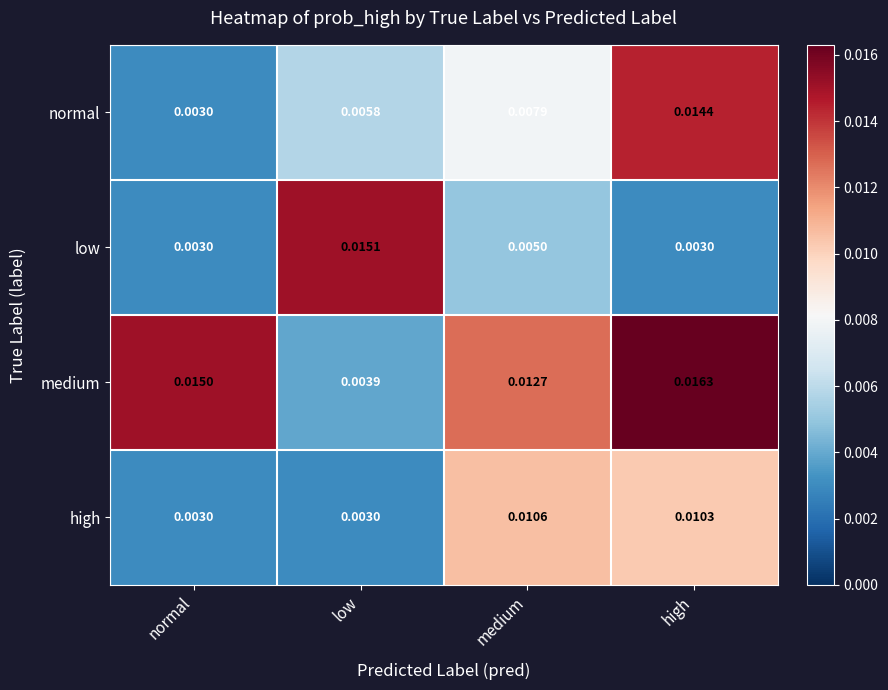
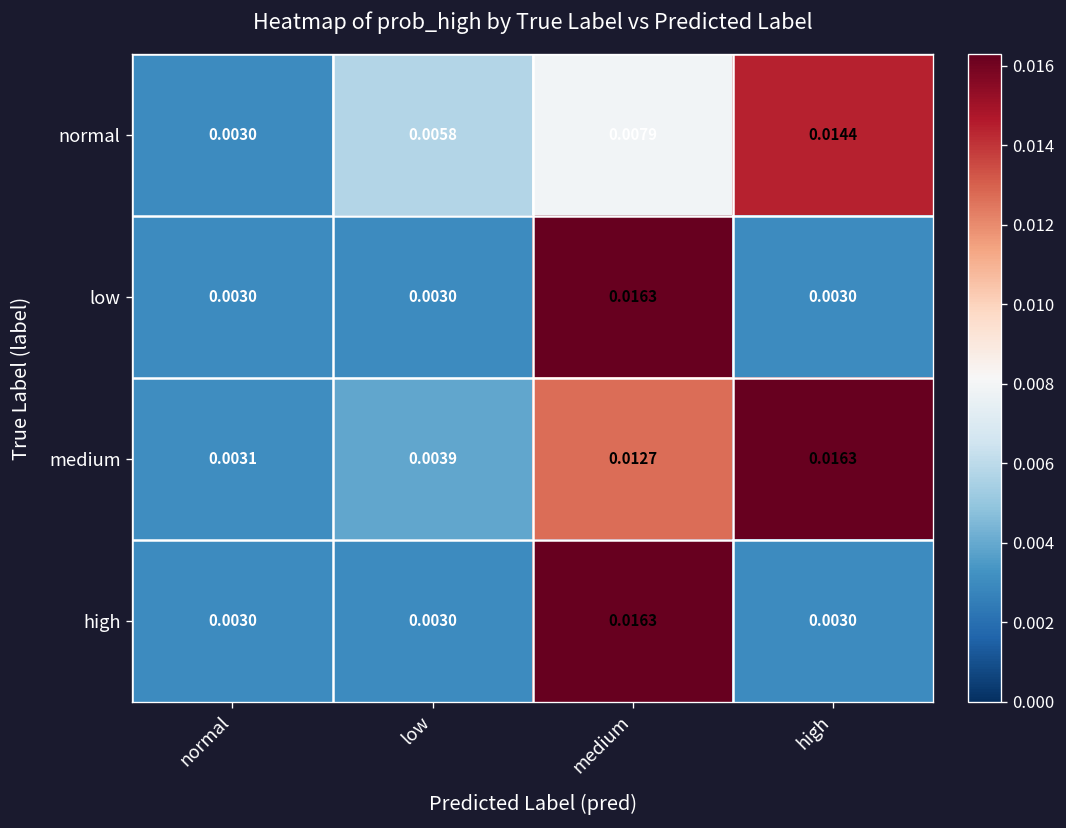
low, low: 0.0151 -> 0.0030
low, medium: 0.0050 -> 0.0163
medium, normal: 0.0150 -> 0.0031
high, medium: 0.0106 -> 0.0163
high, high: 0.0103 -> 0.0030
